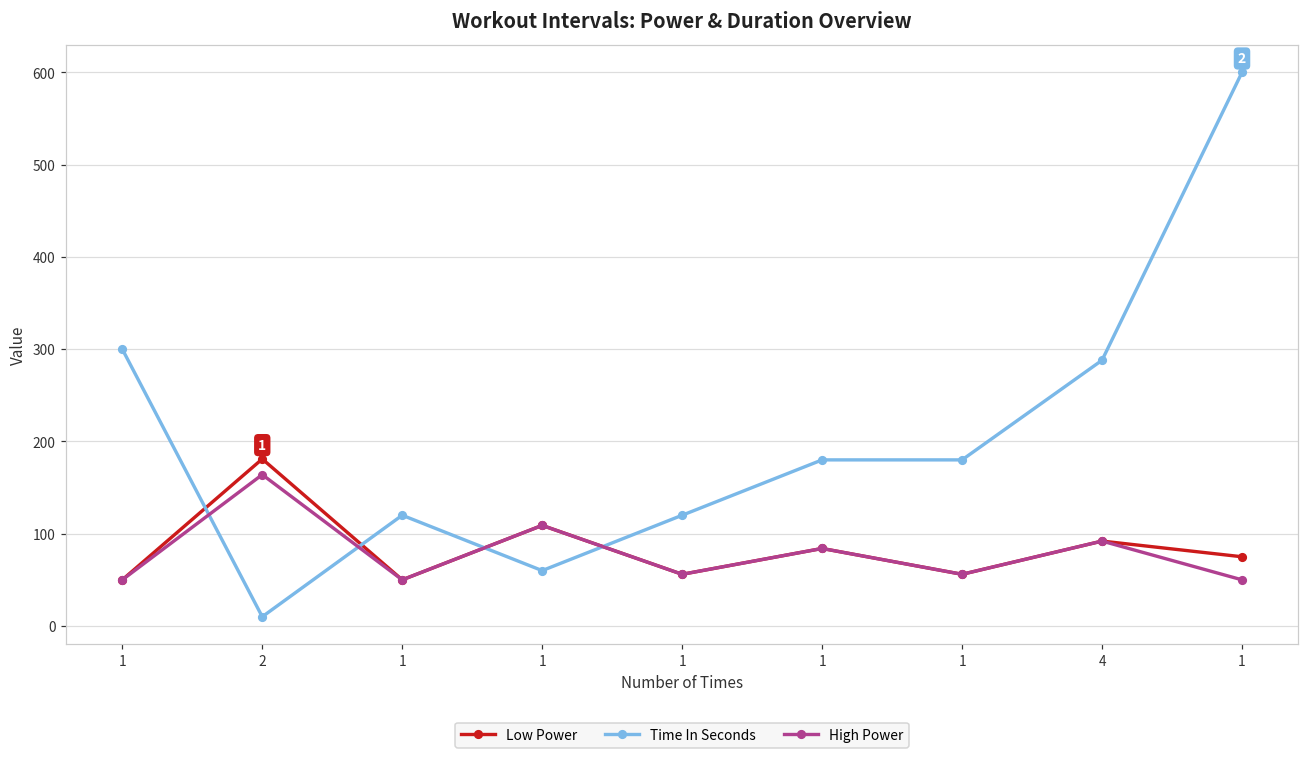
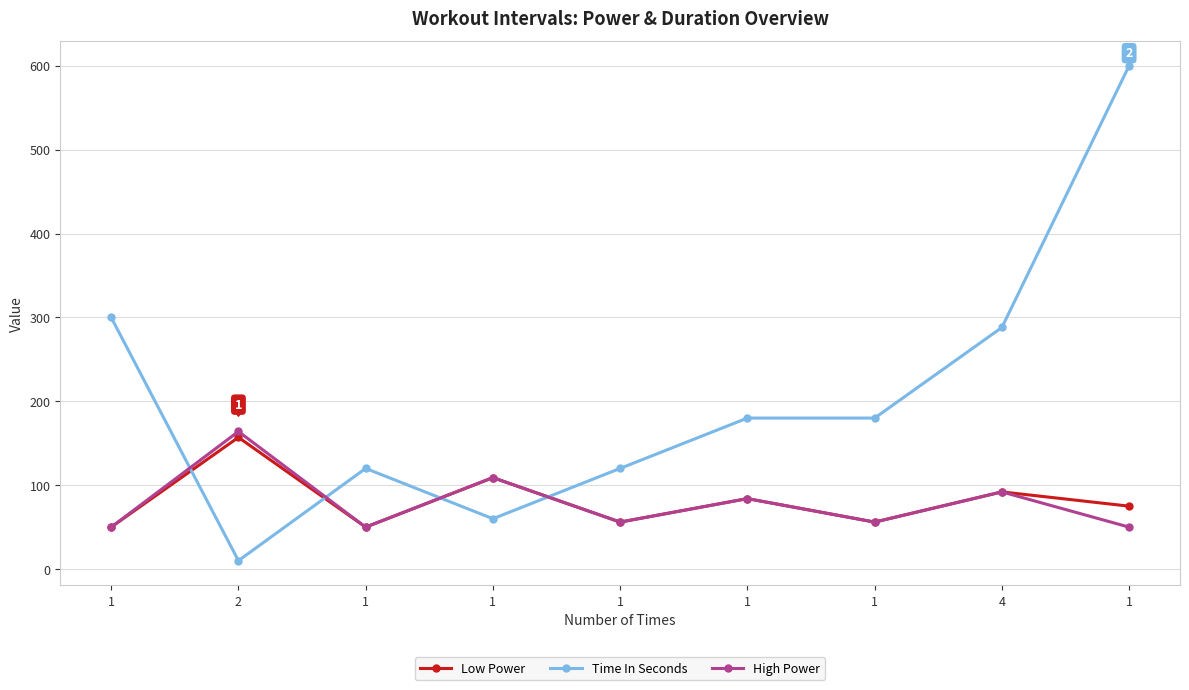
Low Power, 2: 180 -> 160
